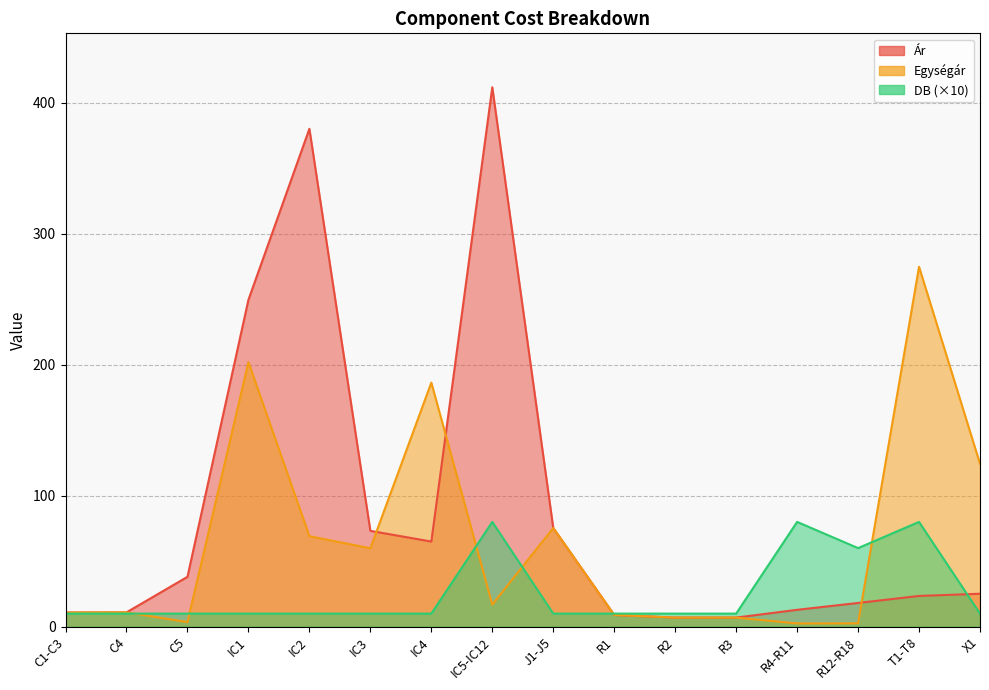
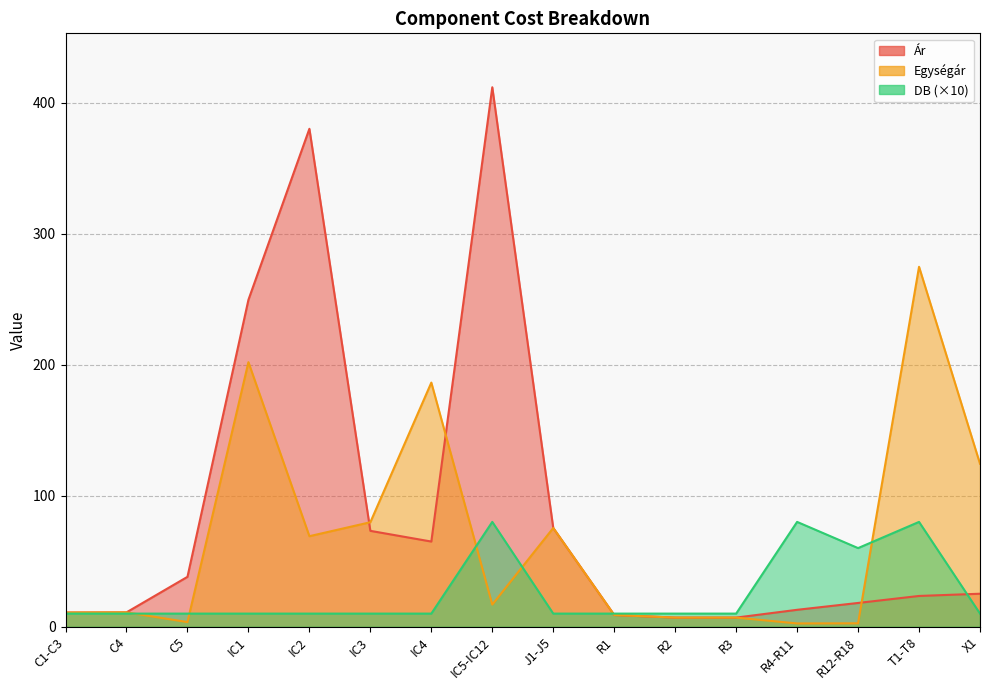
Egységár, IC3: 60 -> 80
